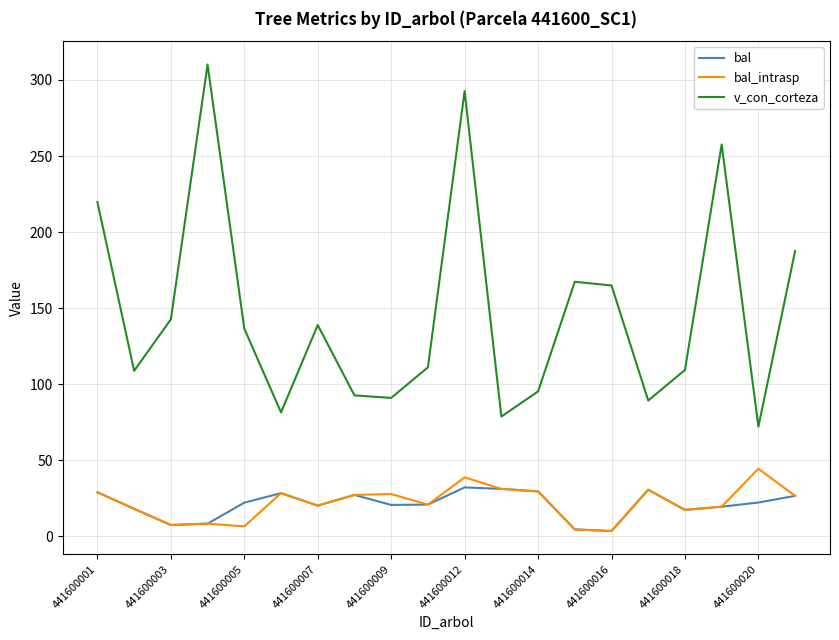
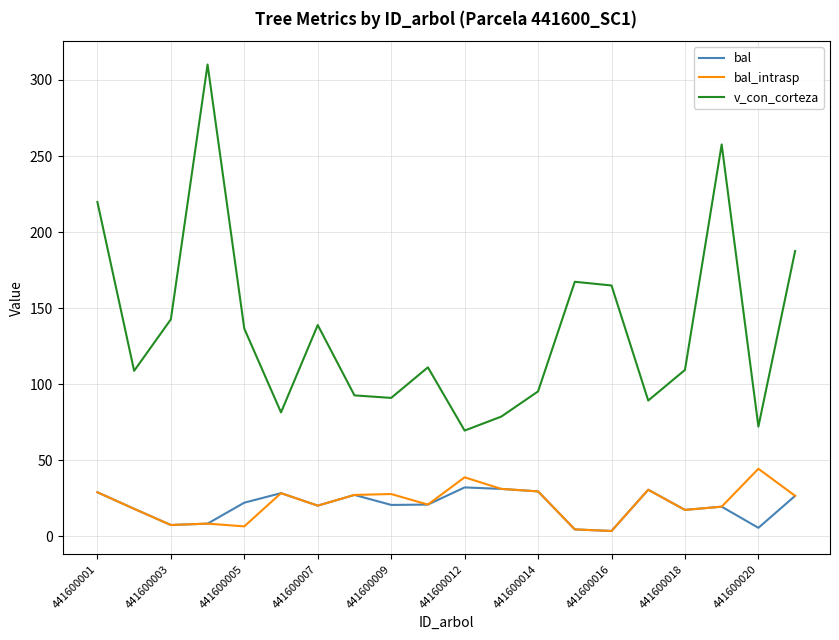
v_con_corteza, 441600012: 293 -> 70
bal, 441600020: 22 -> 6
